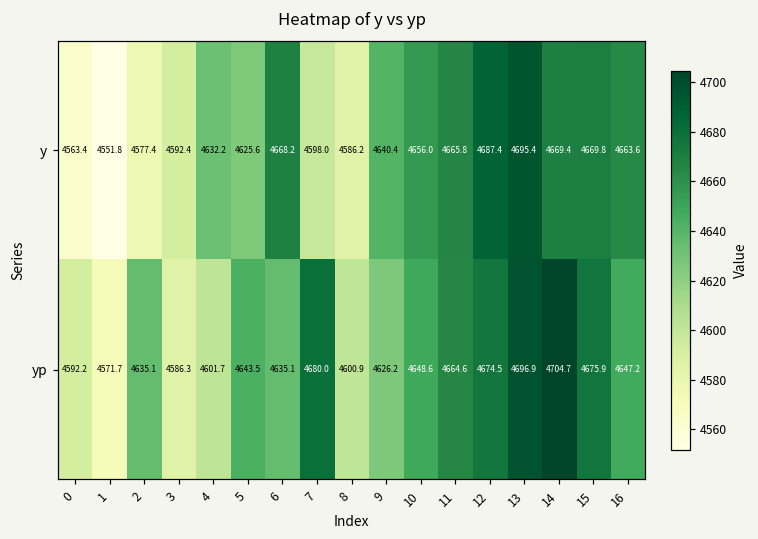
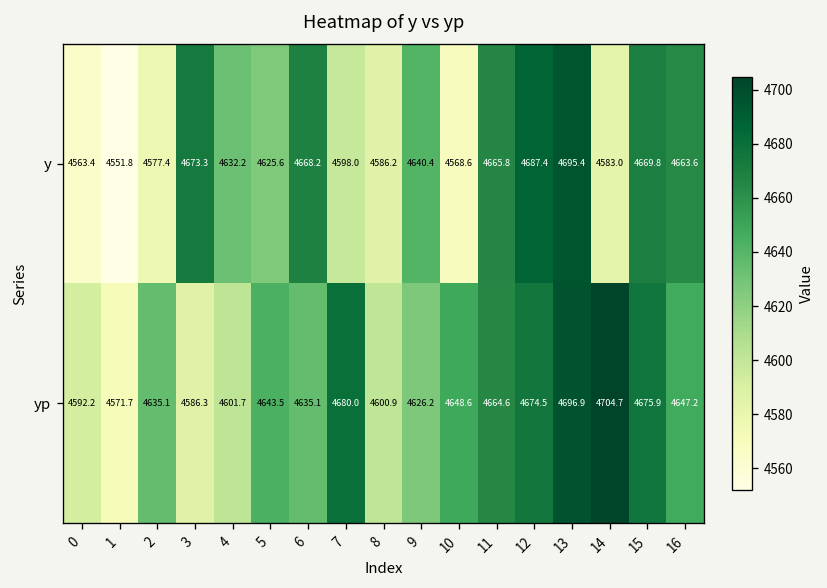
y, 3: 4592.4 -> 4673.3
y, 10: 4656.0 -> 4568.6
y, 14: 4669.4 -> 4583.0
